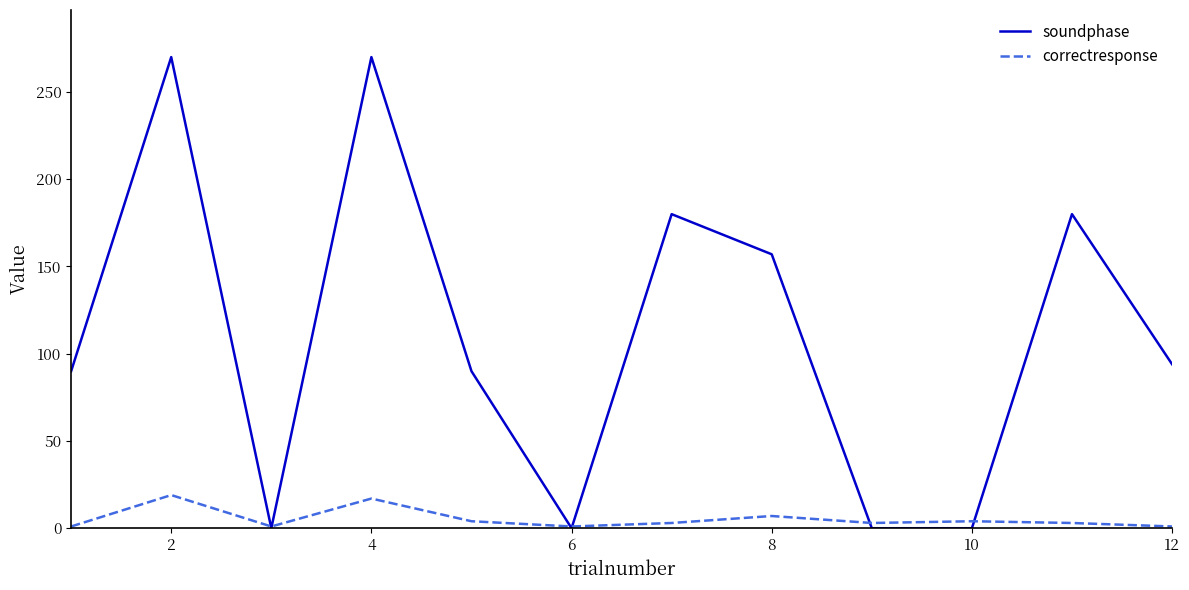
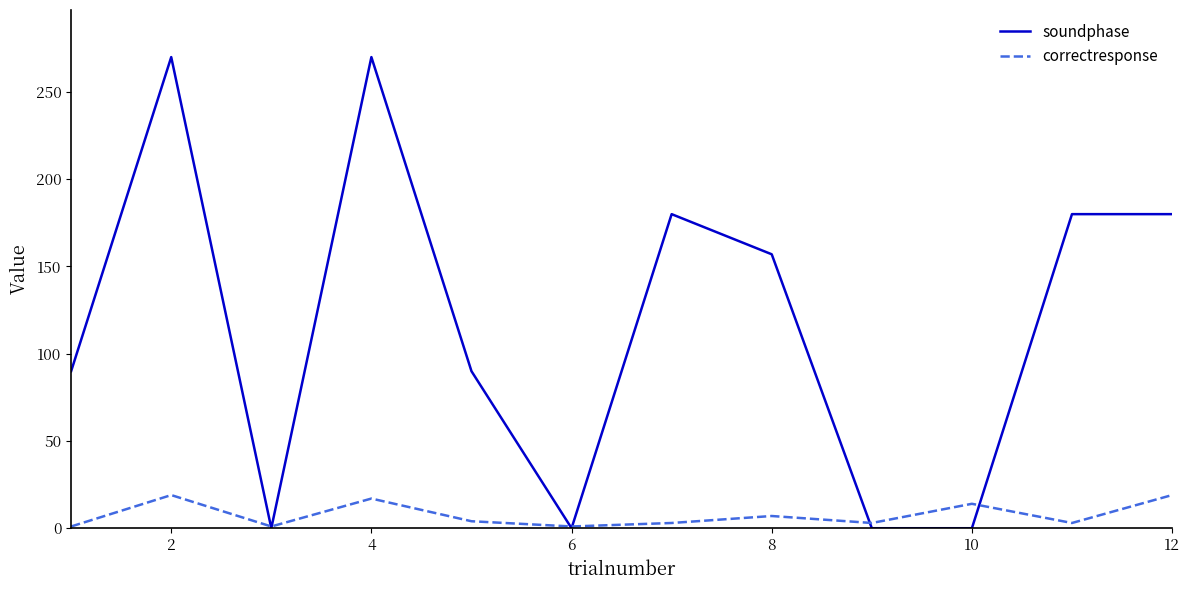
correctresponse, 10: 4 -> 14
soundphase, 12: 94 -> 180
correctresponse, 12: 1 -> 19
